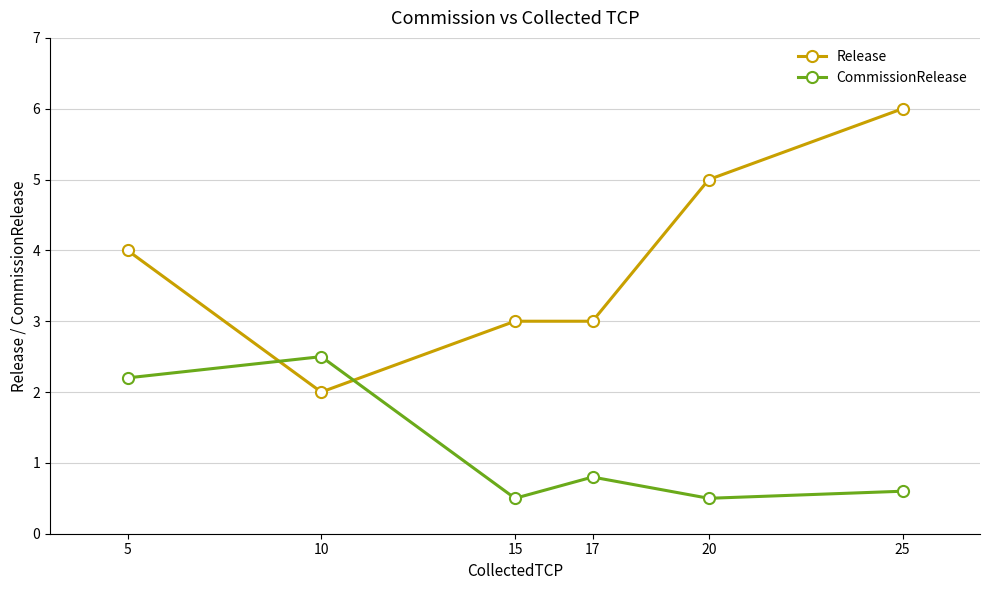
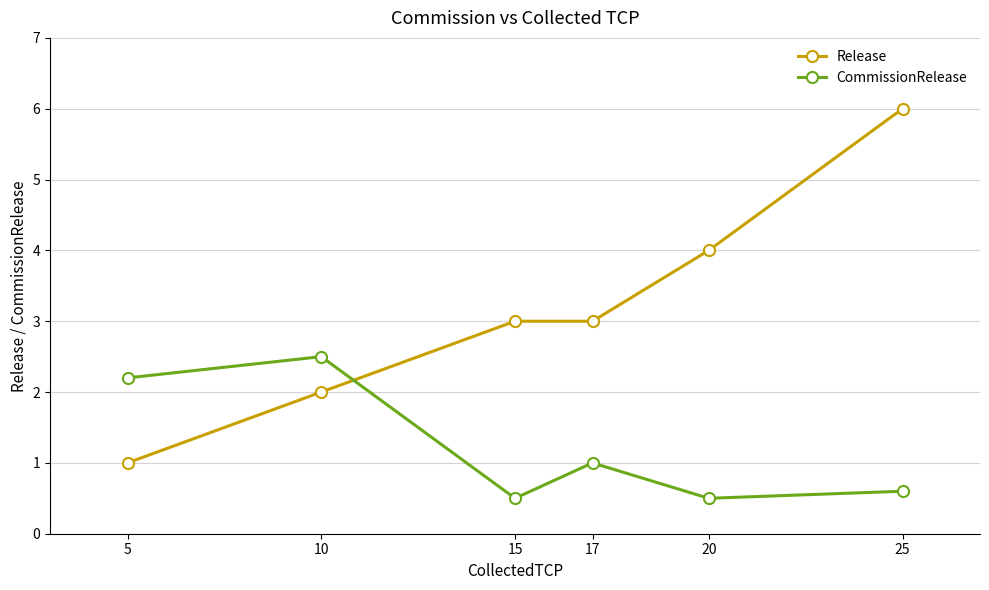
Release, 5: 4 -> 1
CommissionRelease, 17: 0.8 -> 1.0
Release, 20: 5 -> 4
